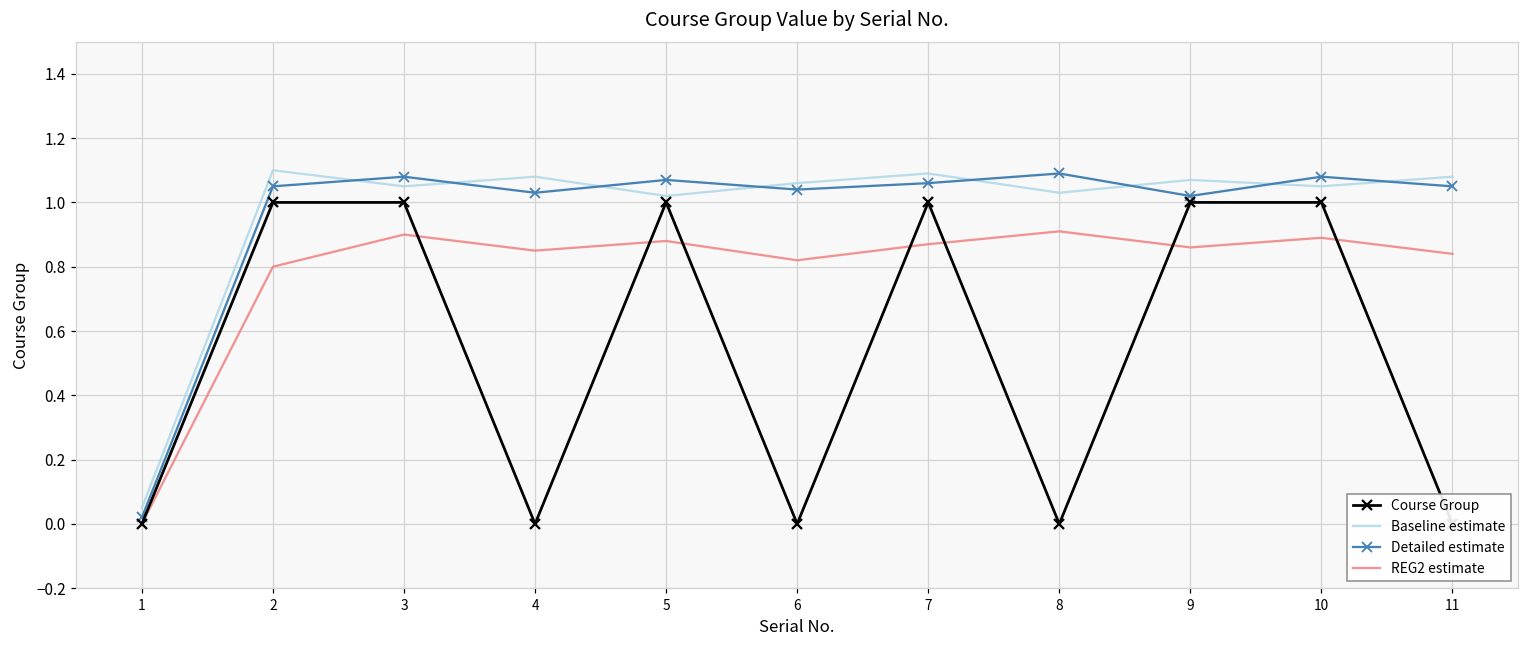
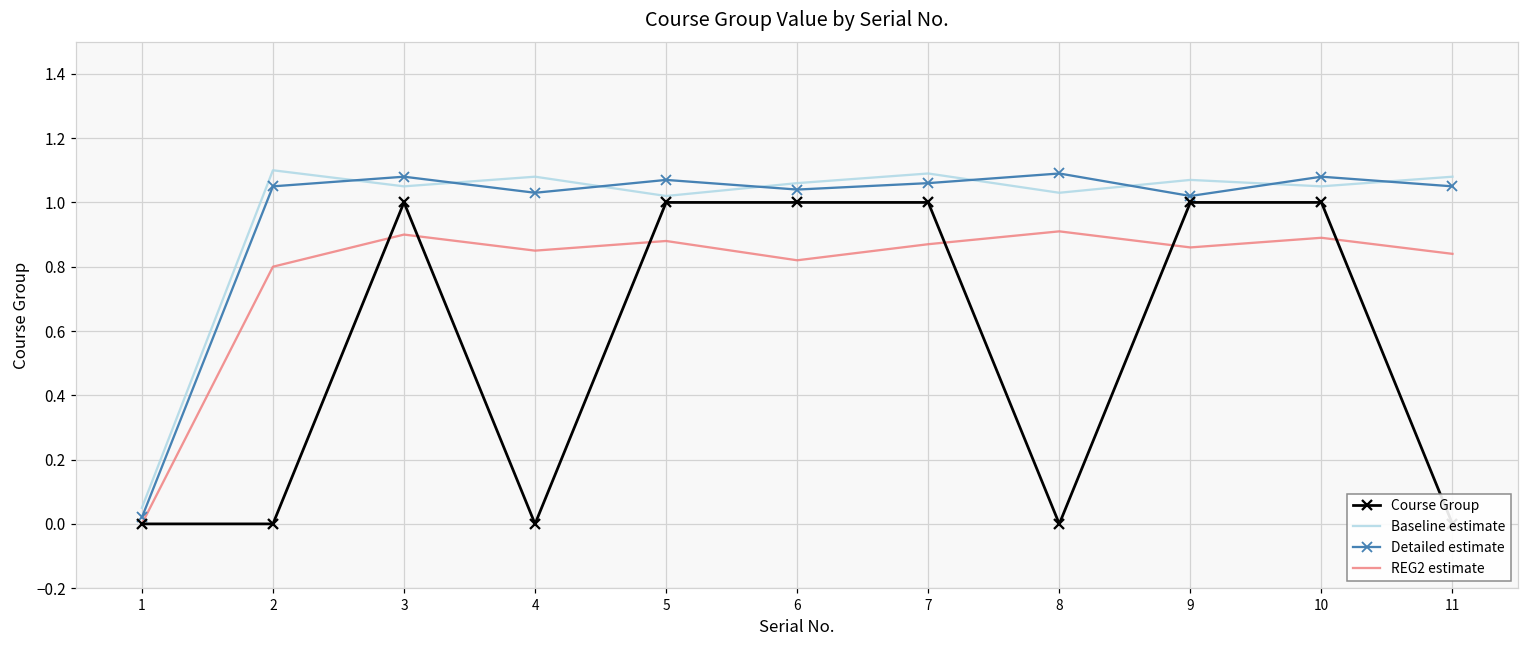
Course Group, 2: 1 -> 0
Course Group, 6: 0 -> 1
